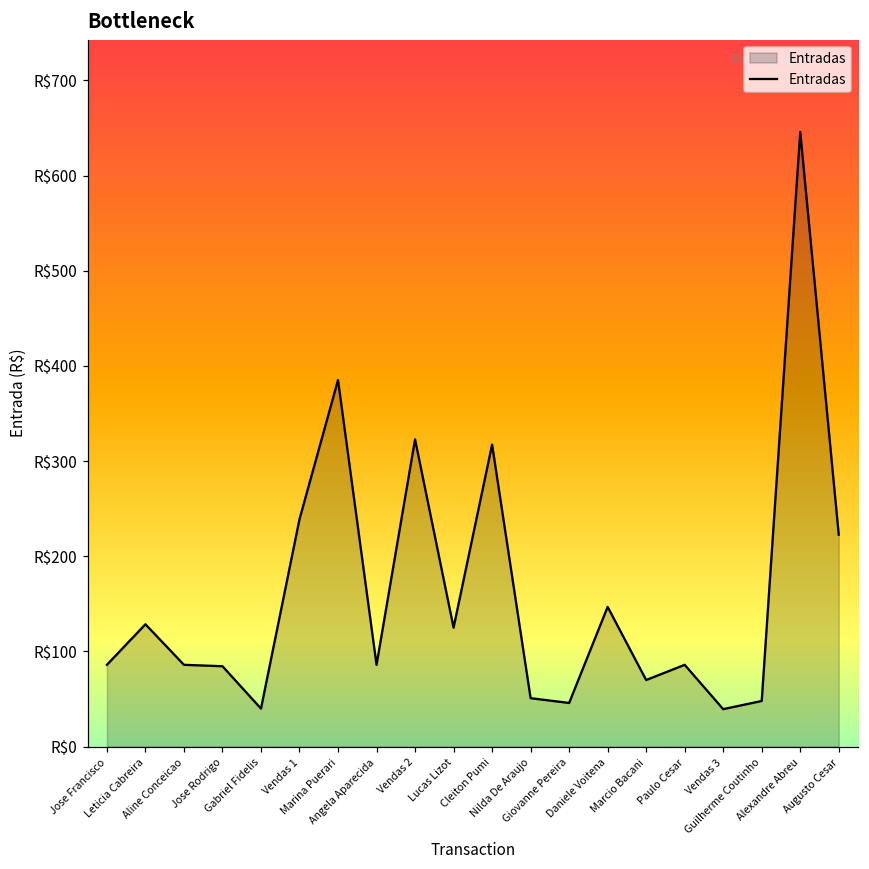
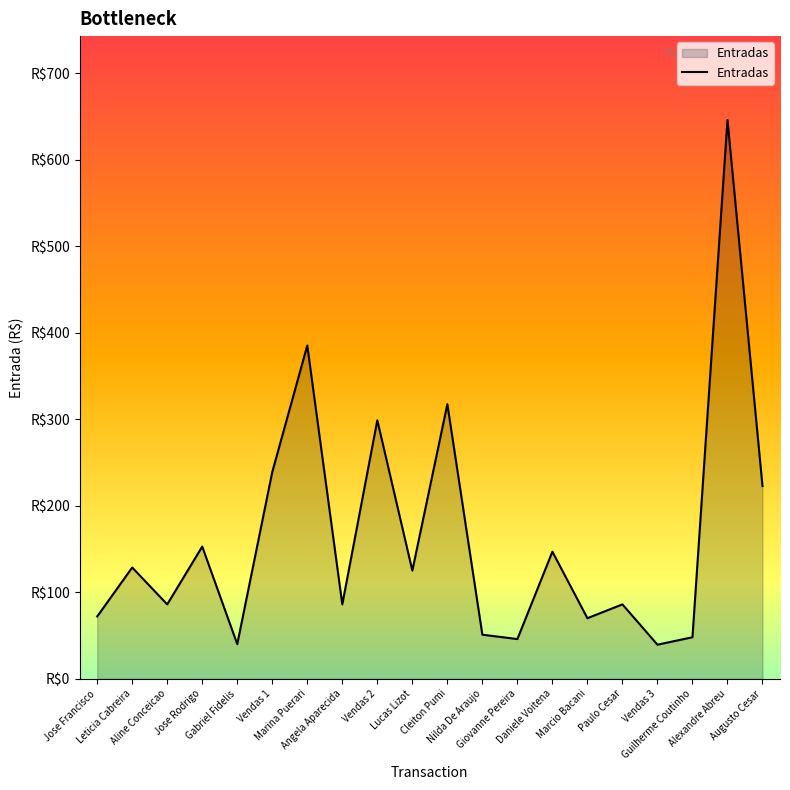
Jose Francisco: R$90 -> R$70
Jose Rodrigo: R$80 -> R$150
Vendas 2: R$320 -> R$300
